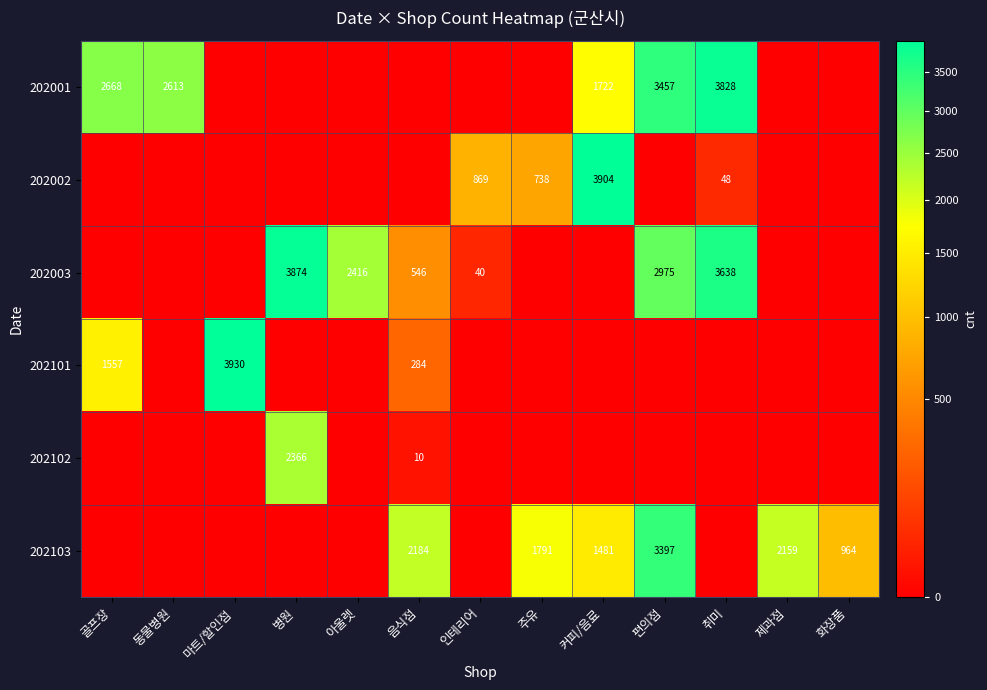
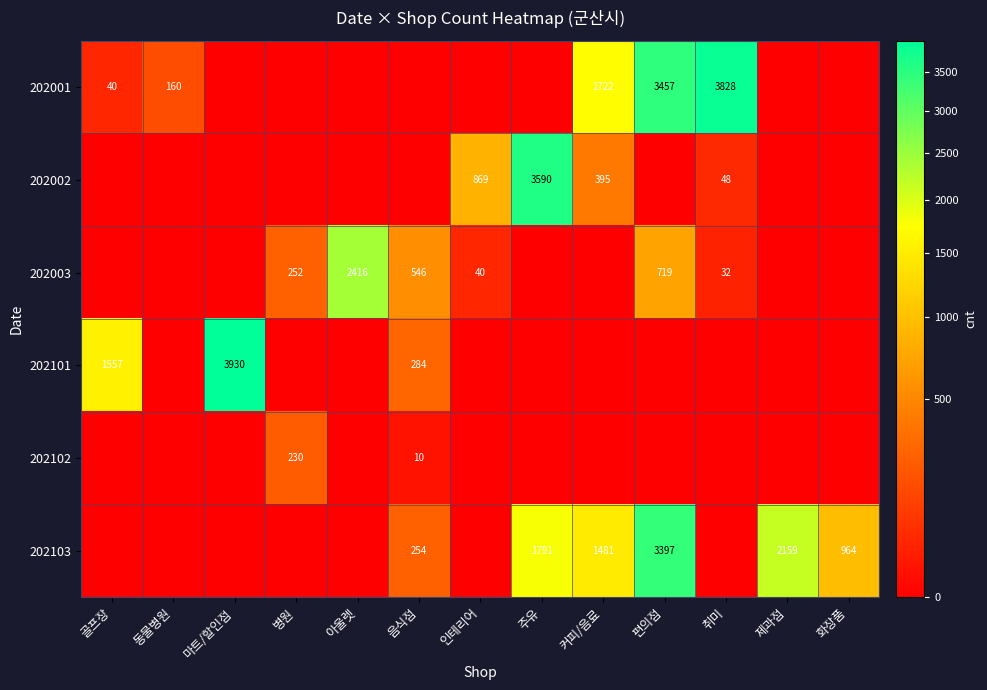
202001, 골프장: 2668 -> 40
202001, 동물병원: 2613 -> 160
202002, 주유: 738 -> 3590
202002, 커피/음료: 3904 -> 395
202003, 병원: 3874 -> 252
202003, 편의점: 2975 -> 719
202003, 취미: 3638 -> 32
202102, 병원: 2366 -> 230
202103, 음식점: 2184 -> 254
